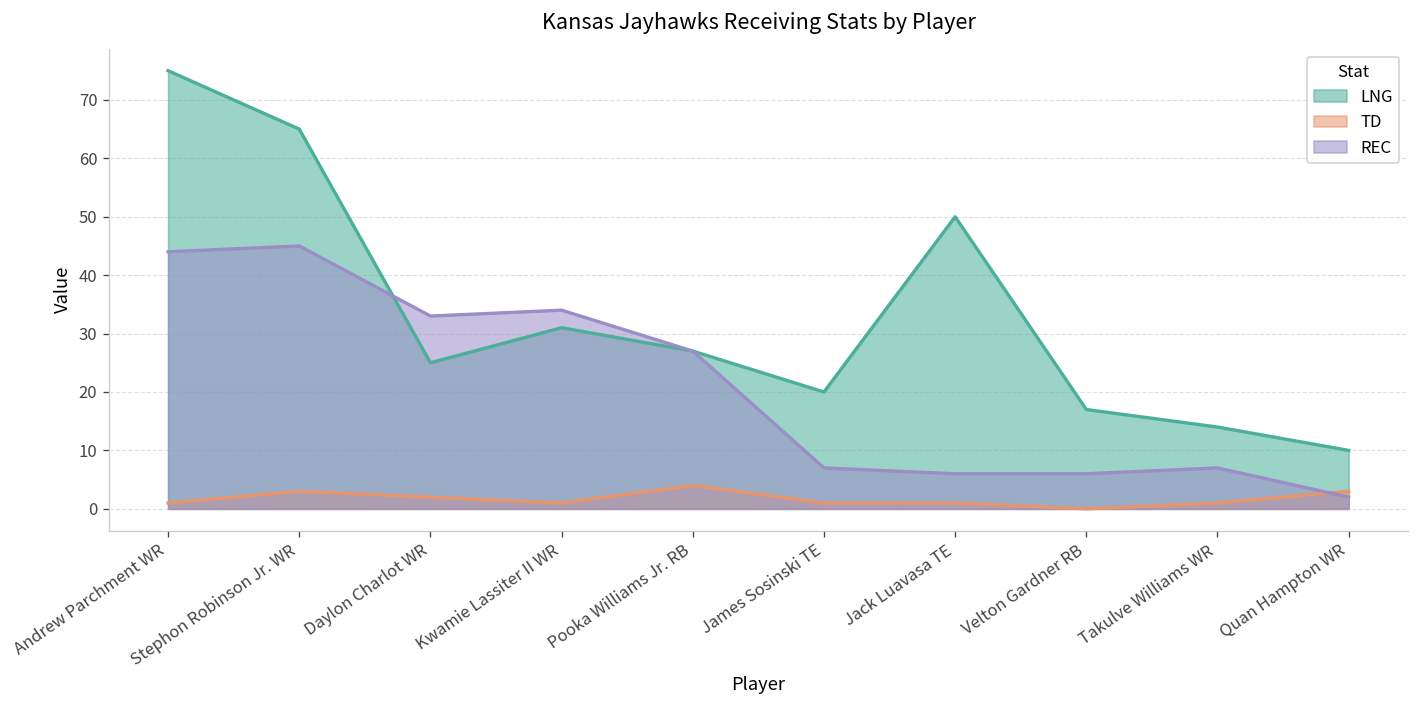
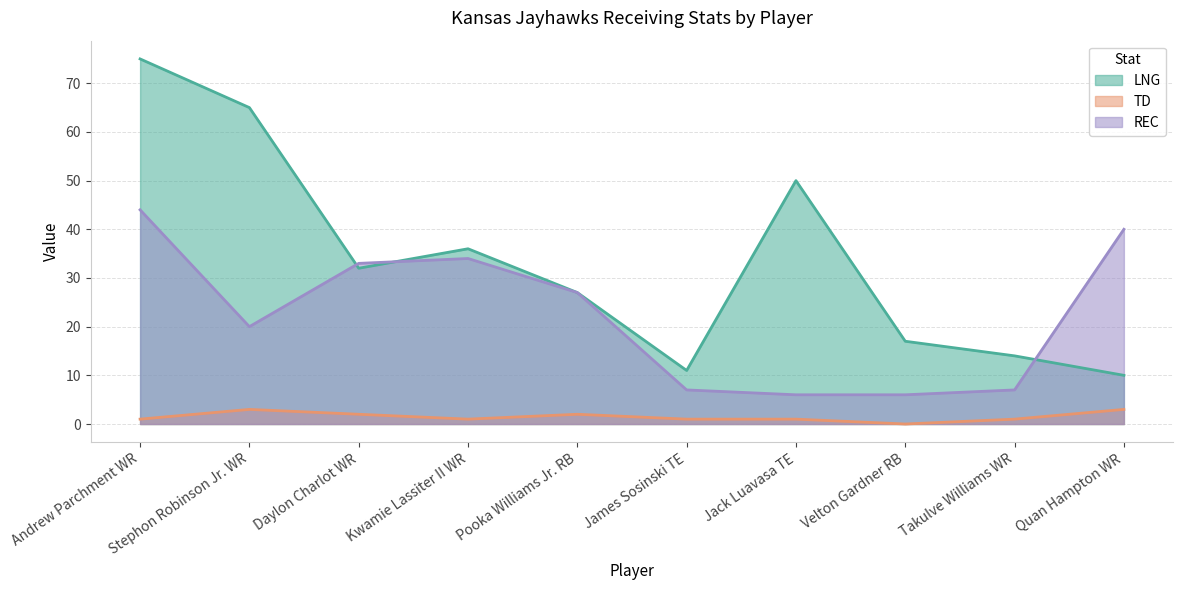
REC, Stephon Robinson Jr. WR: 45 -> 20
LNG, Daylon Charlot WR: 25 -> 32
LNG, Kwamie Lassiter II WR: 31 -> 36
TD, Pooka Williams Jr. RB: 4 -> 2
LNG, James Sosinski TE: 20 -> 11
REC, Quan Hampton WR: 2 -> 40
